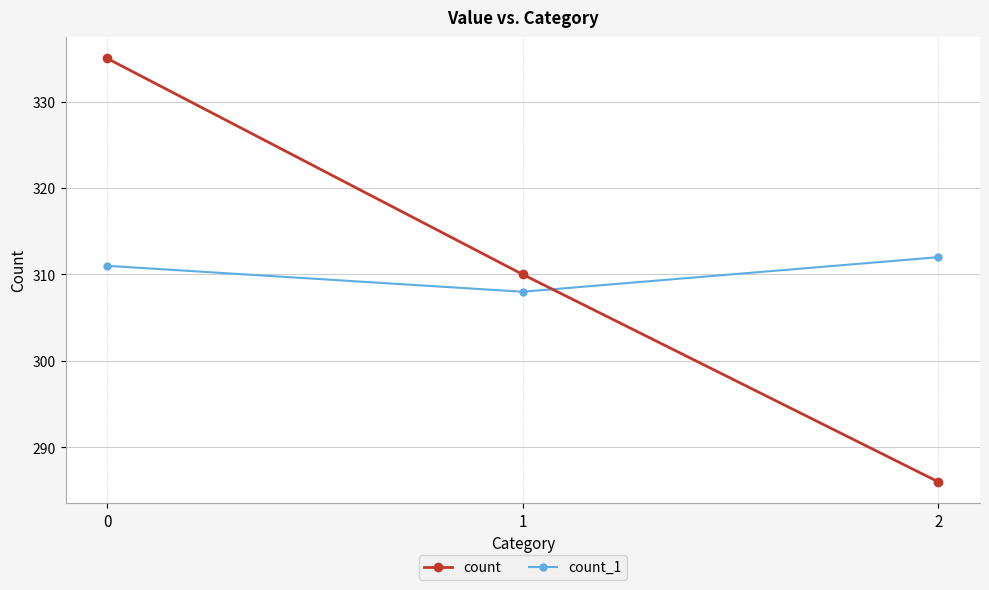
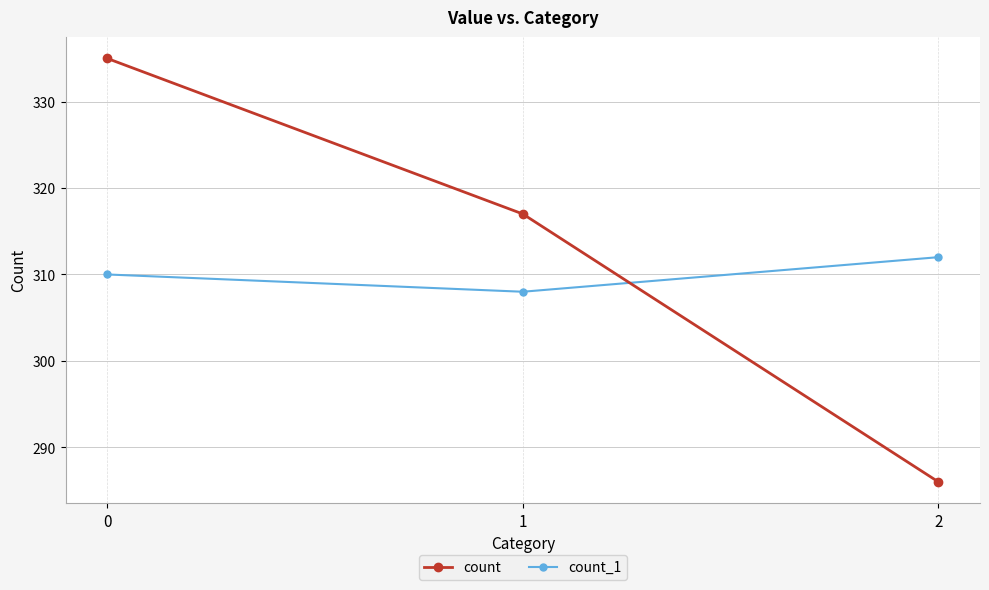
count_1, 0: 311 -> 310
count, 1: 310 -> 317
